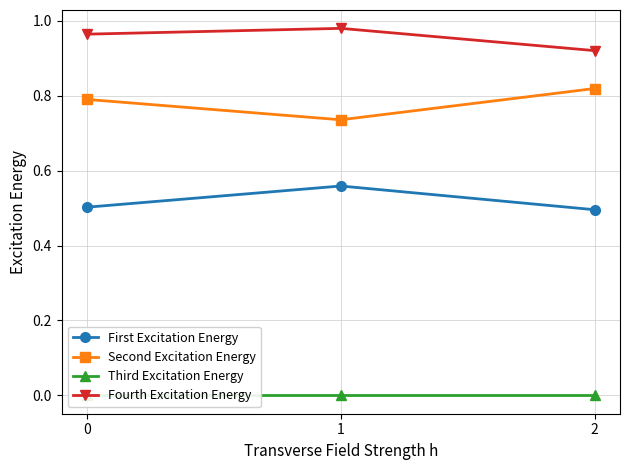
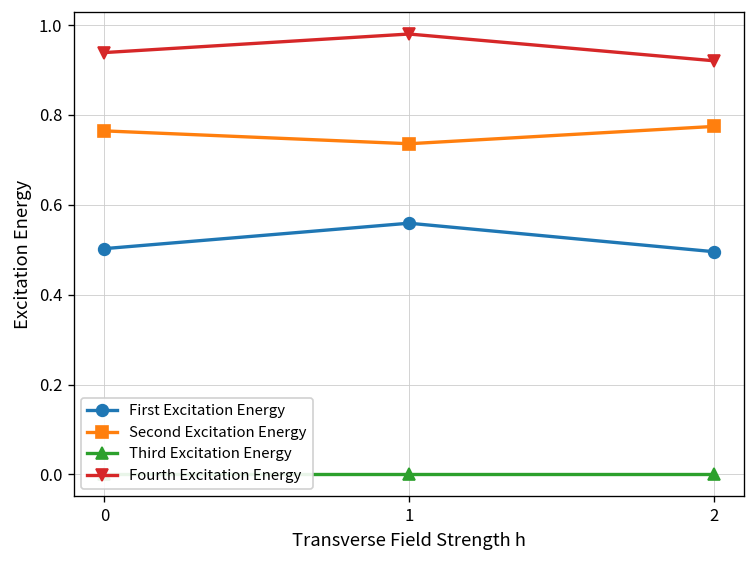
Second Excitation Energy, 0: 0.79 -> 0.76
Fourth Excitation Energy, 0: 0.96 -> 0.94
Second Excitation Energy, 2: 0.82 -> 0.77
